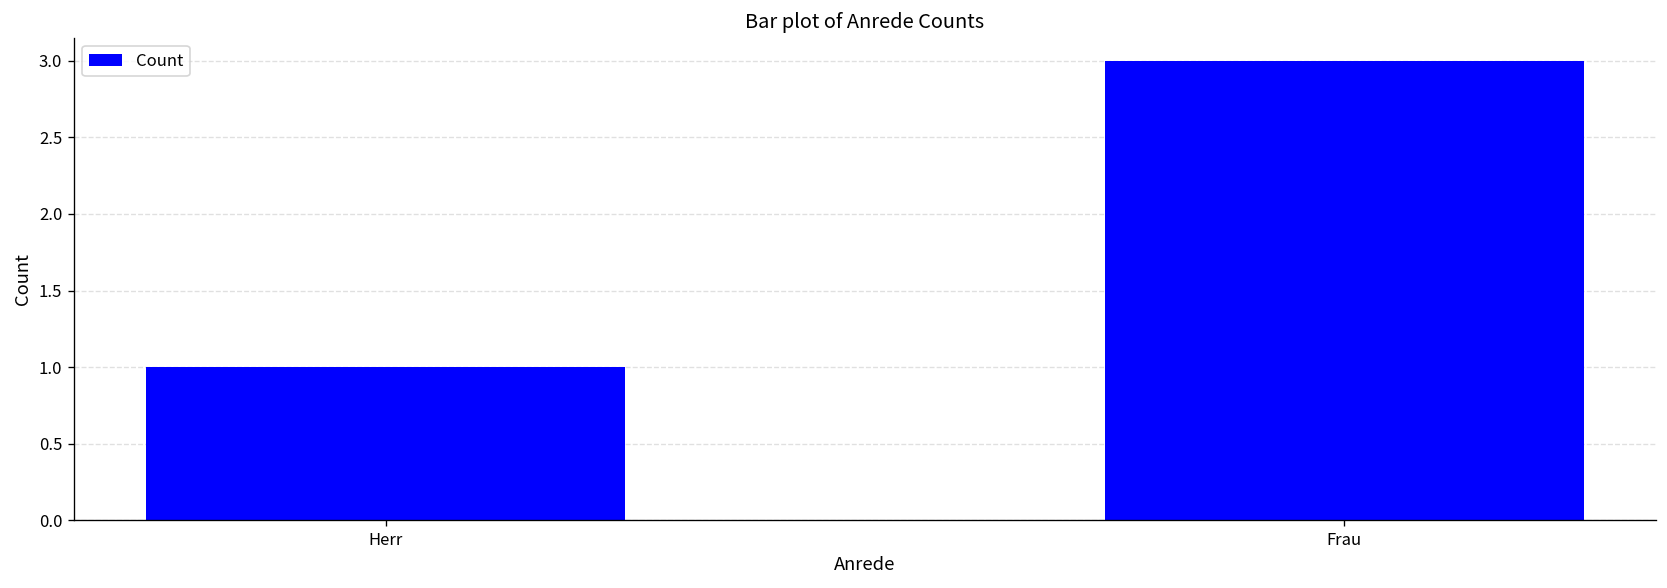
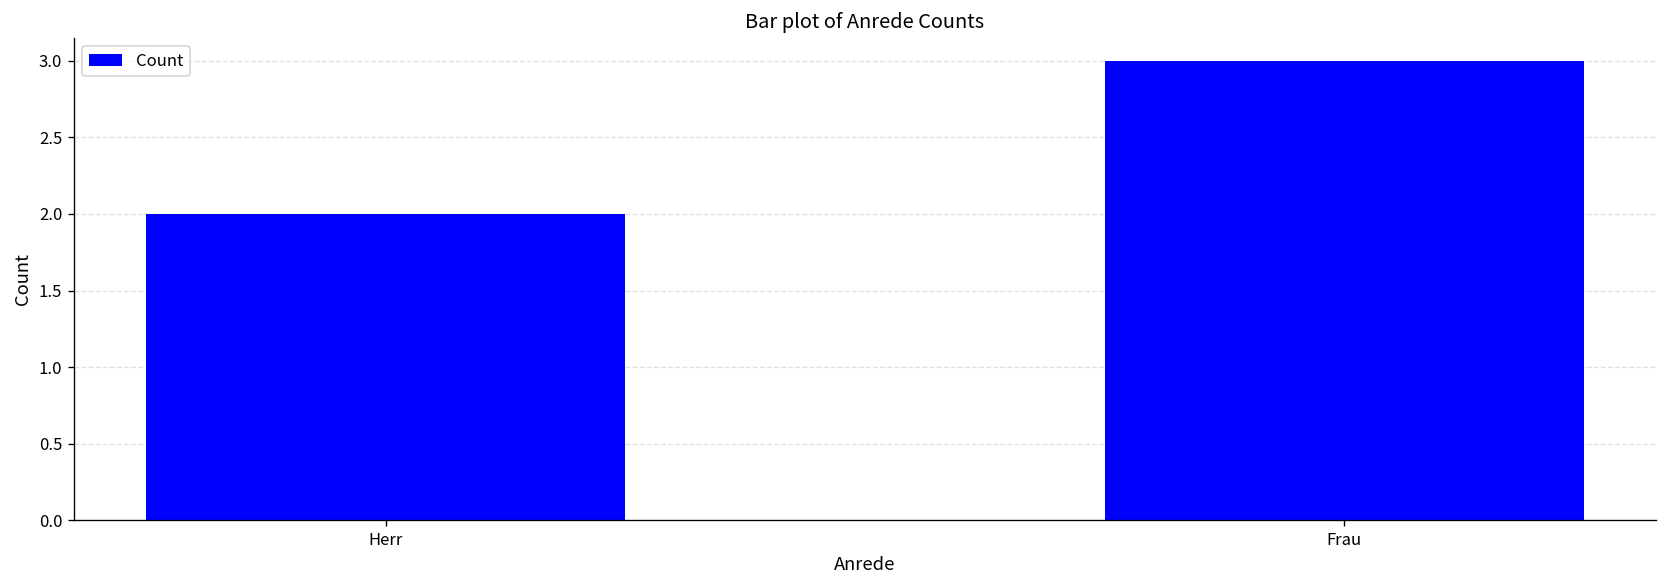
Herr: 1 -> 2
